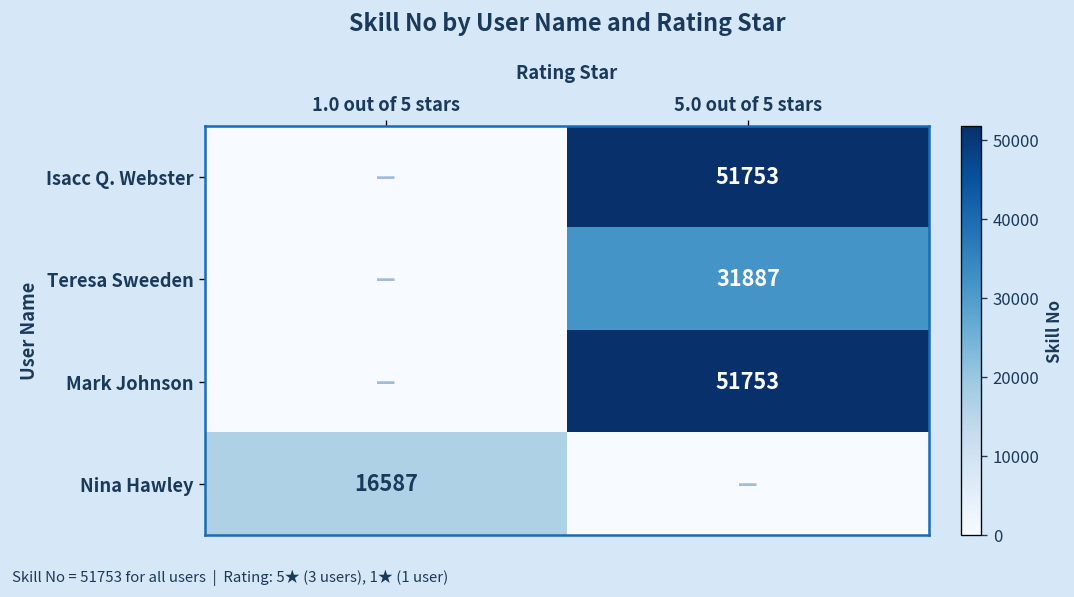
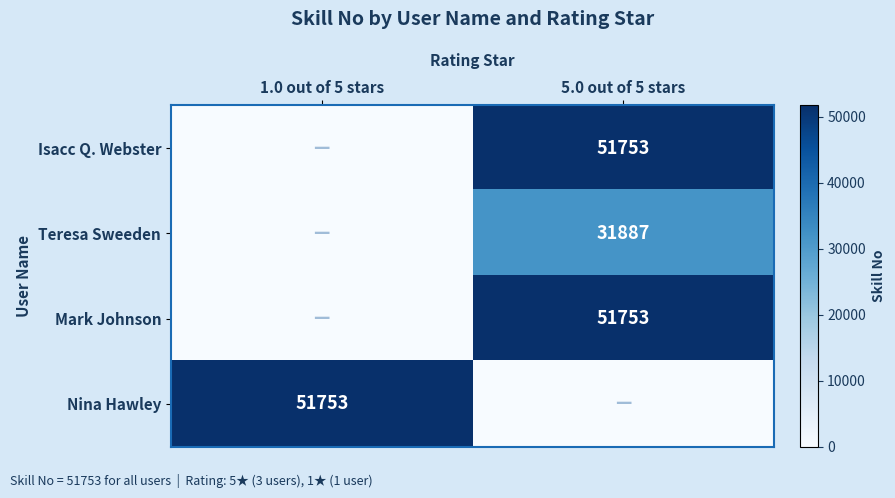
Nina Hawley, 1.0 out of 5 stars: 16587 -> 51753
